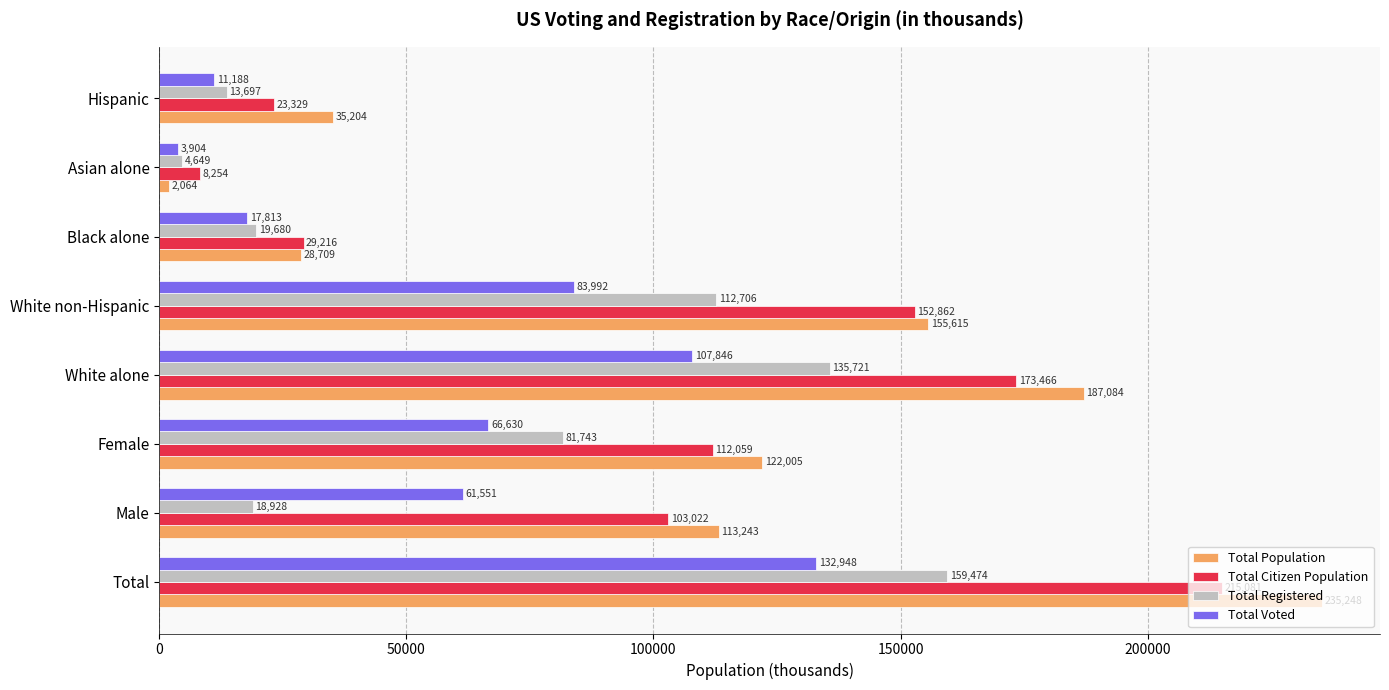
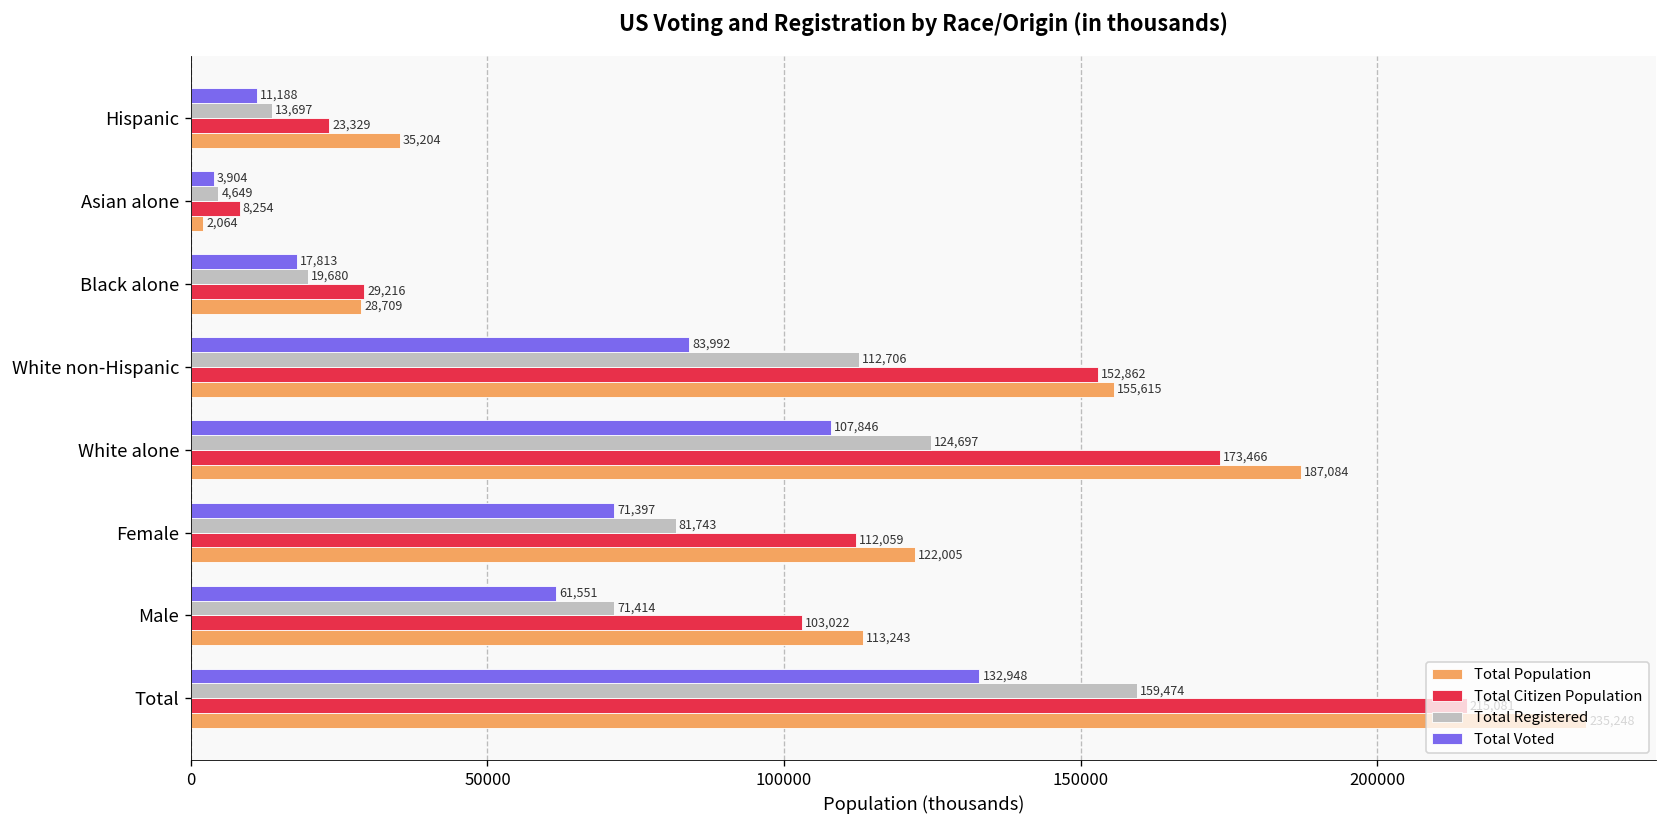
Total Registered, White alone: 135,721 -> 124,697
Total Voted, Female: 66,630 -> 71,397
Total Registered, Male: 18,928 -> 71,414
